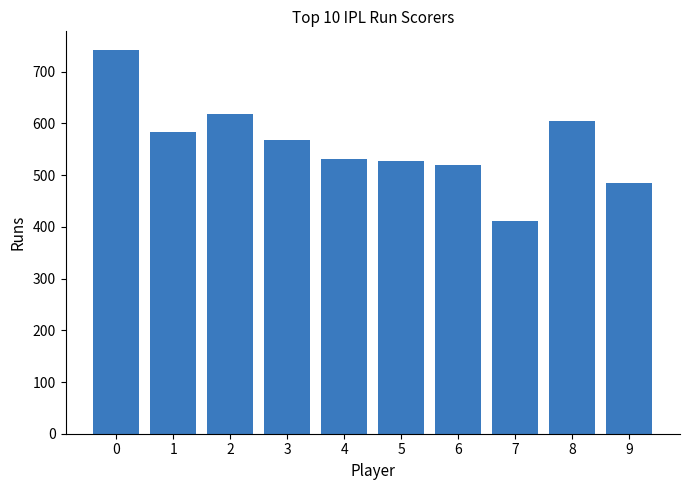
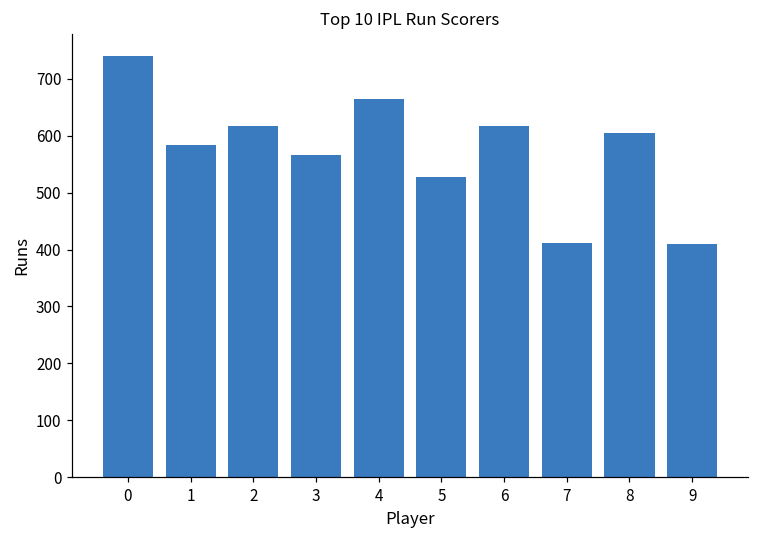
4: 530 -> 660
6: 520 -> 620
9: 480 -> 410
